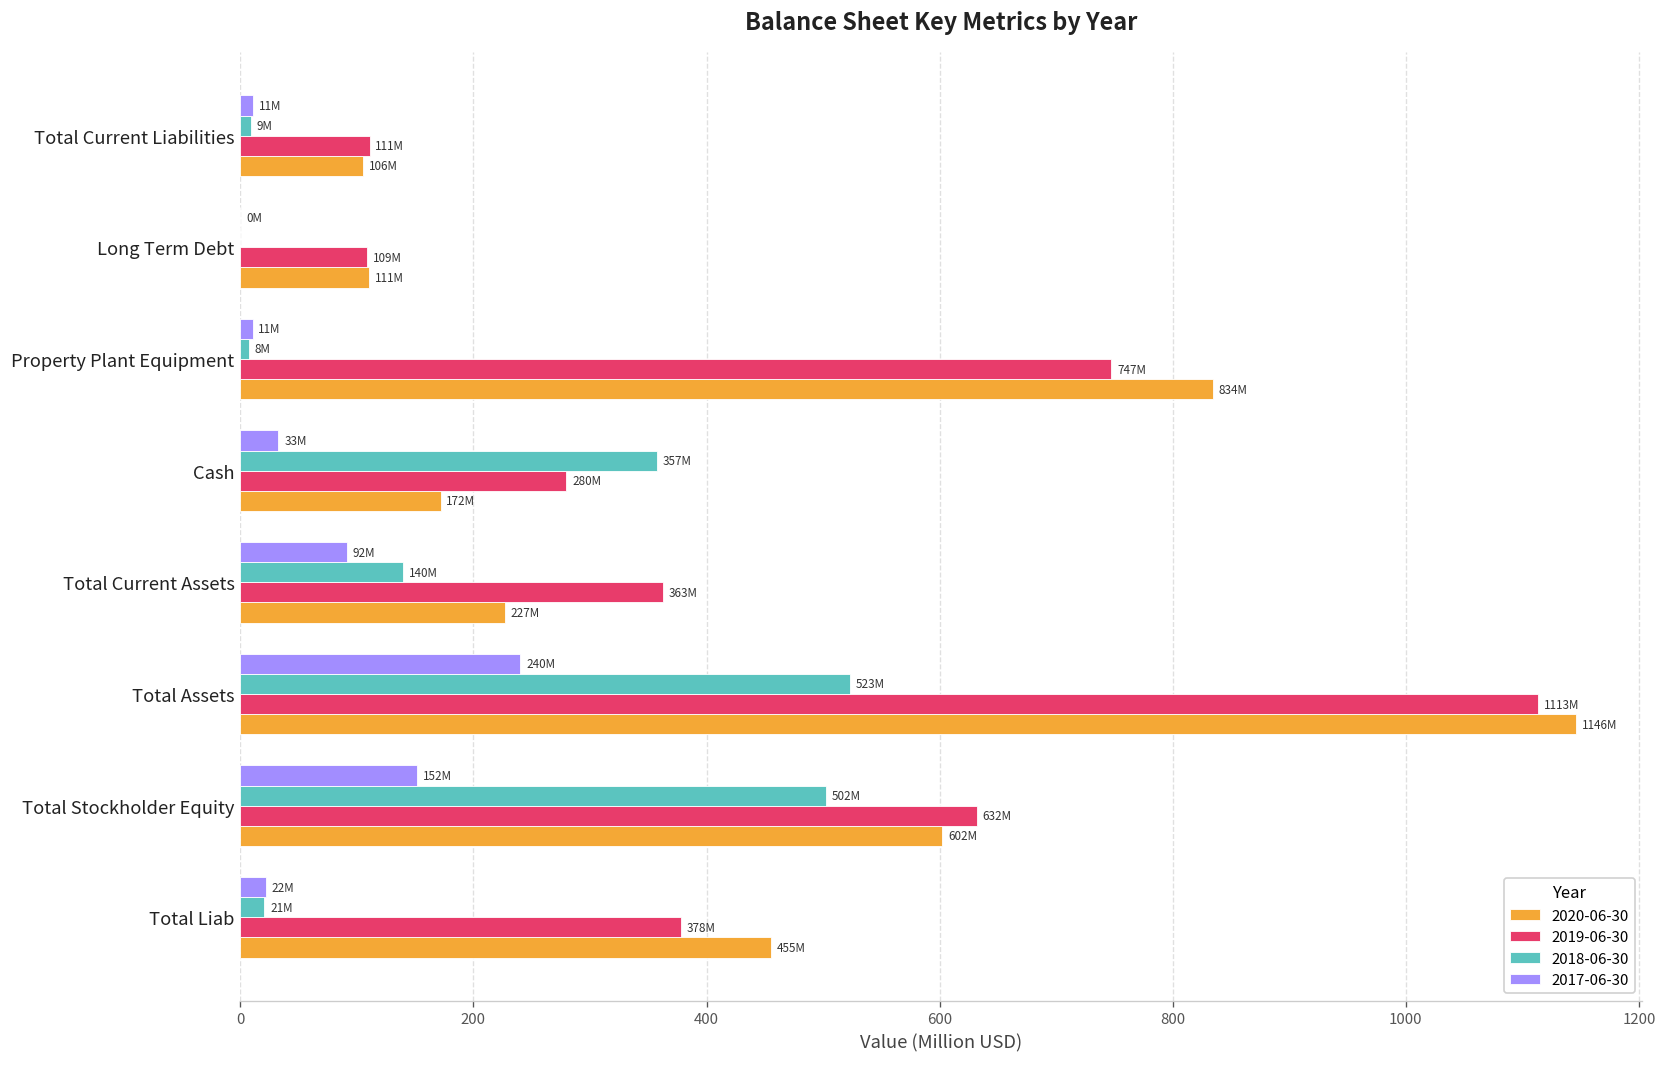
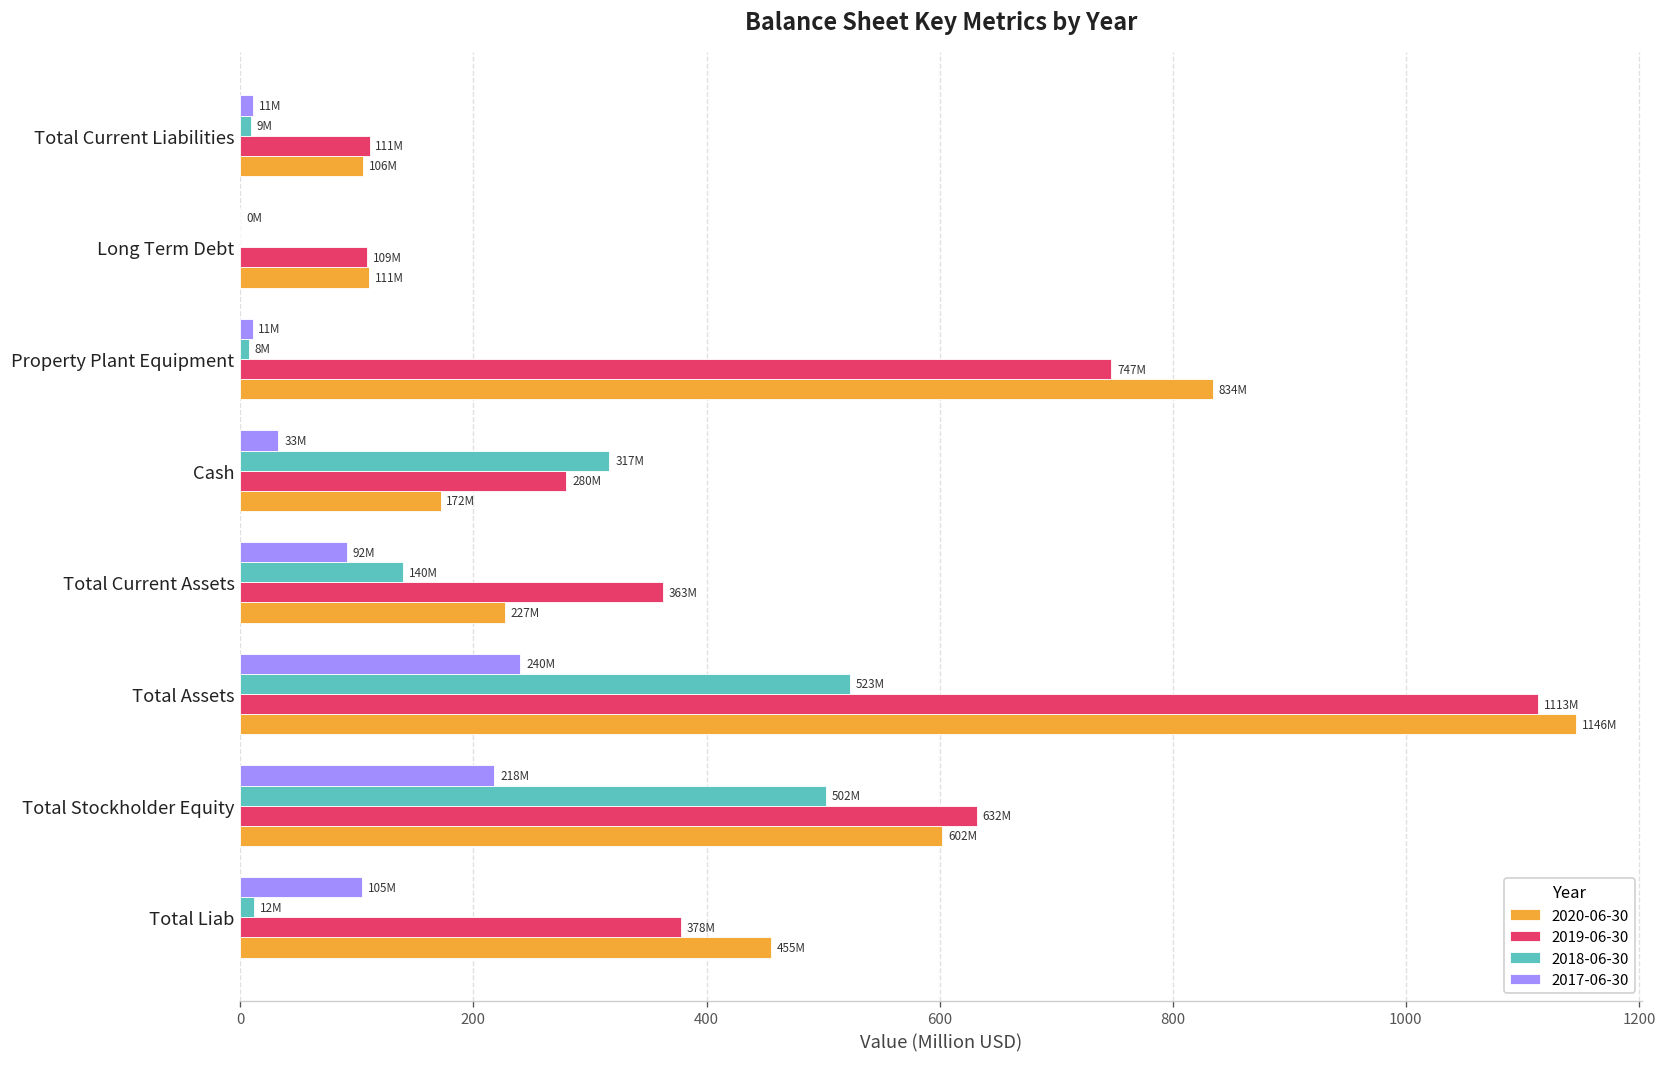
2018-06-30, Cash: 357M -> 317M
2017-06-30, Total Stockholder Equity: 152M -> 218M
2017-06-30, Total Liab: 22M -> 105M
2018-06-30, Total Liab: 21M -> 12M
